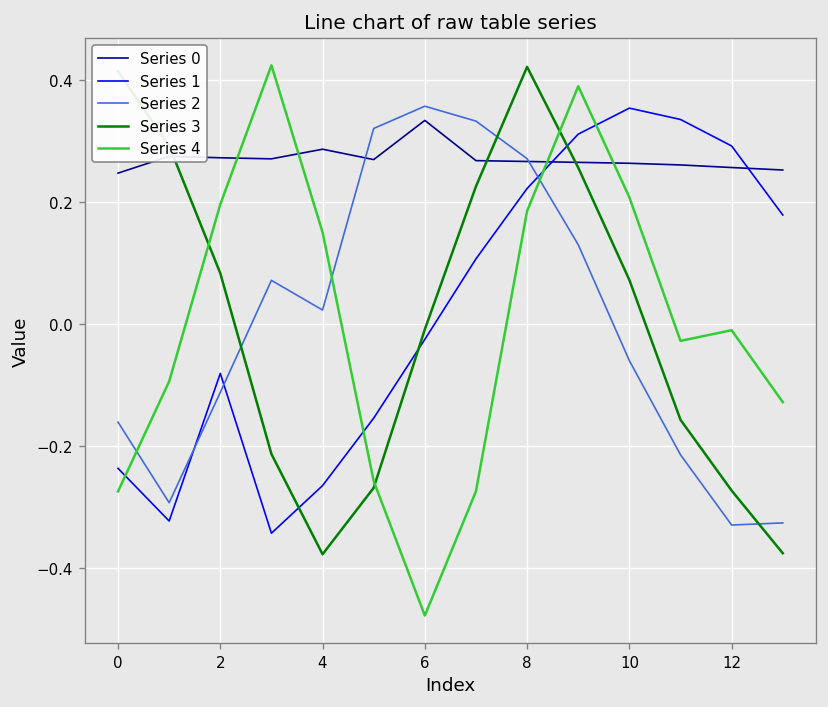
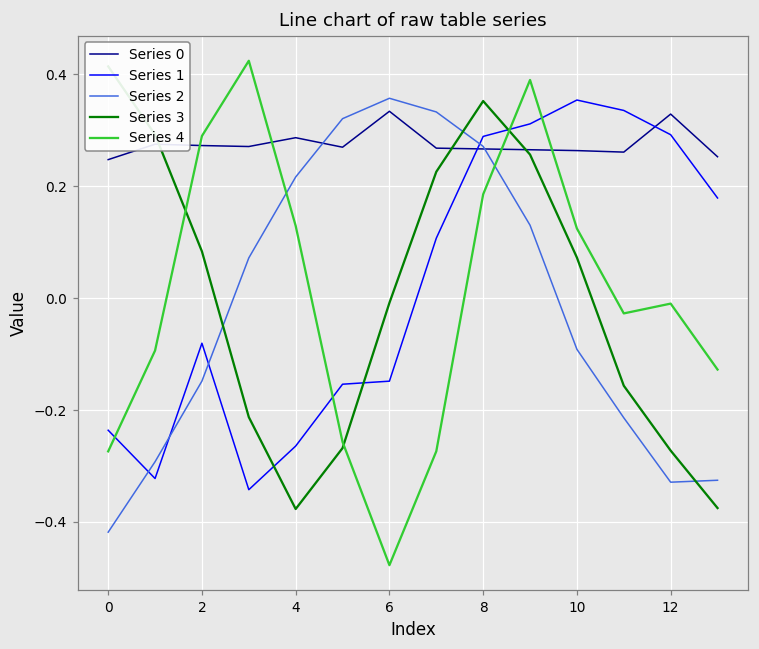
Series 2, 0: -0.16 -> -0.42
Series 2, 2: -0.11 -> -0.15
Series 4, 2: 0.20 -> 0.29
Series 2, 4: 0.02 -> 0.22
Series 4, 4: 0.15 -> 0.13
Series 1, 6: -0.02 -> -0.15
Series 1, 8: 0.22 -> 0.29
Series 3, 8: 0.42 -> 0.35
Series 2, 10: -0.06 -> -0.09
Series 4, 10: 0.21 -> 0.12
Series 0, 12: 0.26 -> 0.33
